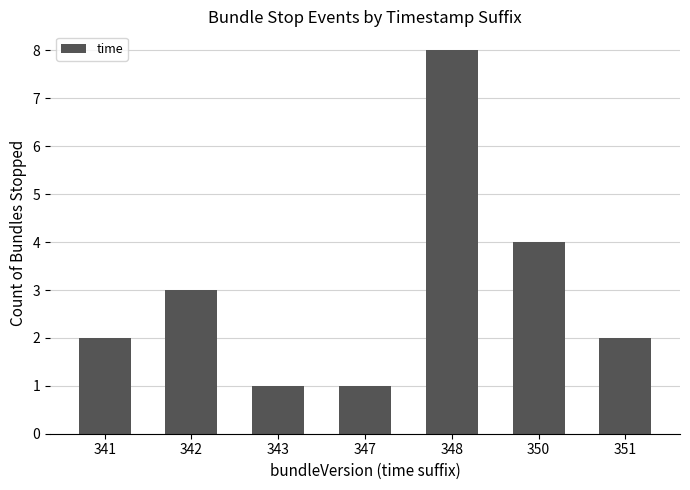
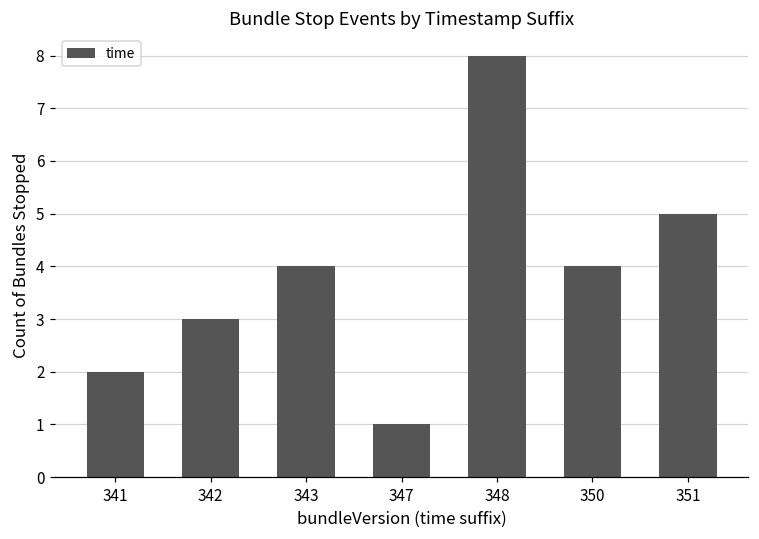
343: 1 -> 4
351: 2 -> 5
